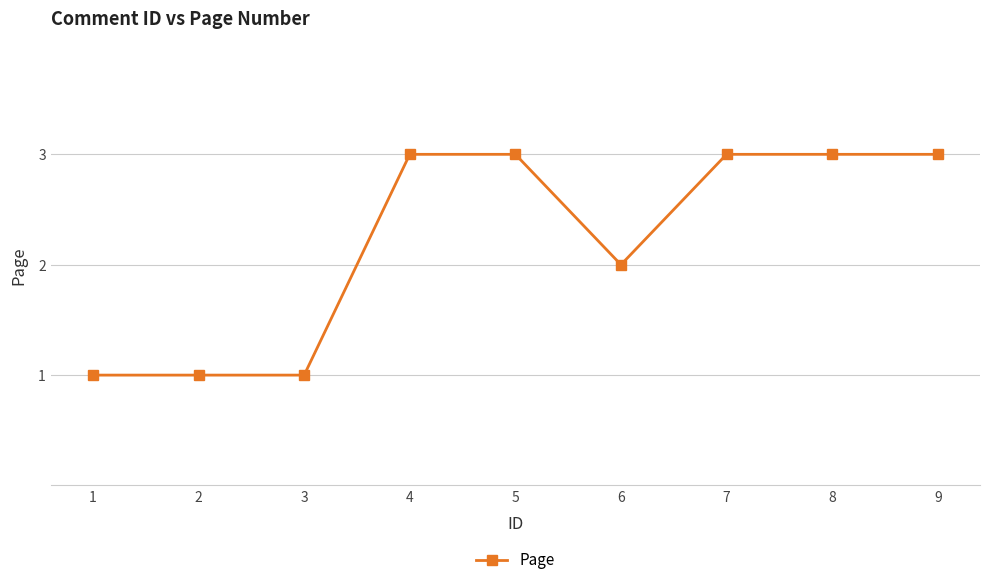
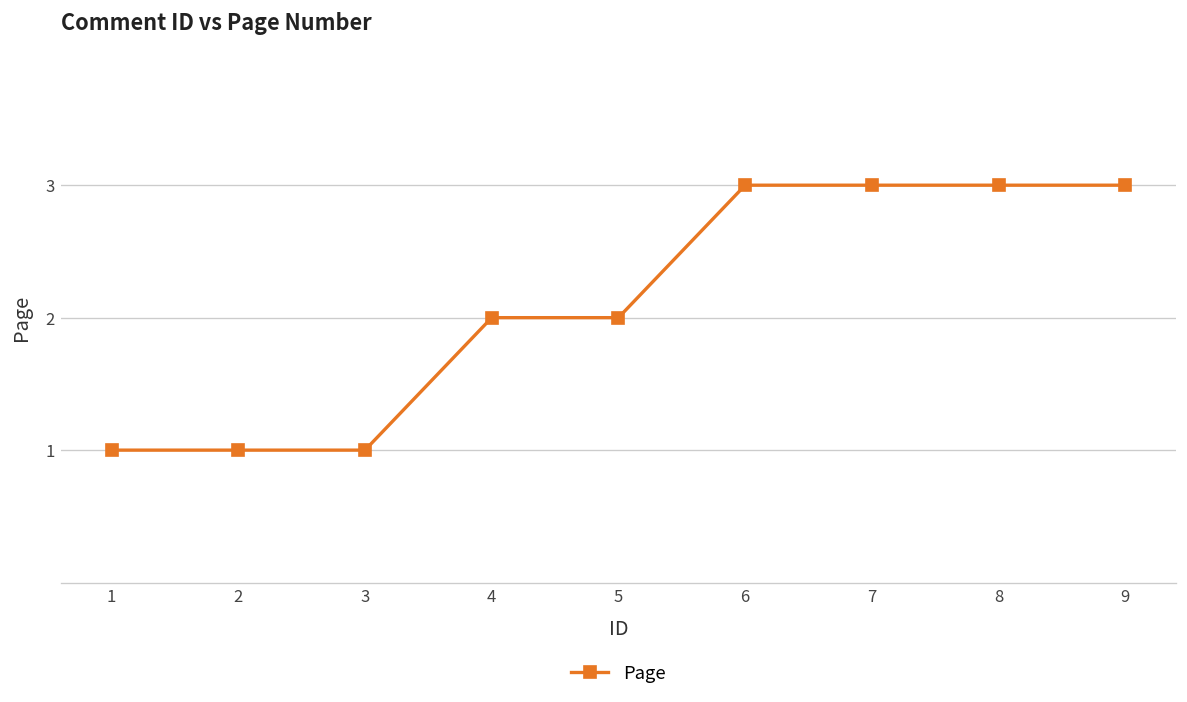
4: 3 -> 2
5: 3 -> 2
6: 2 -> 3
